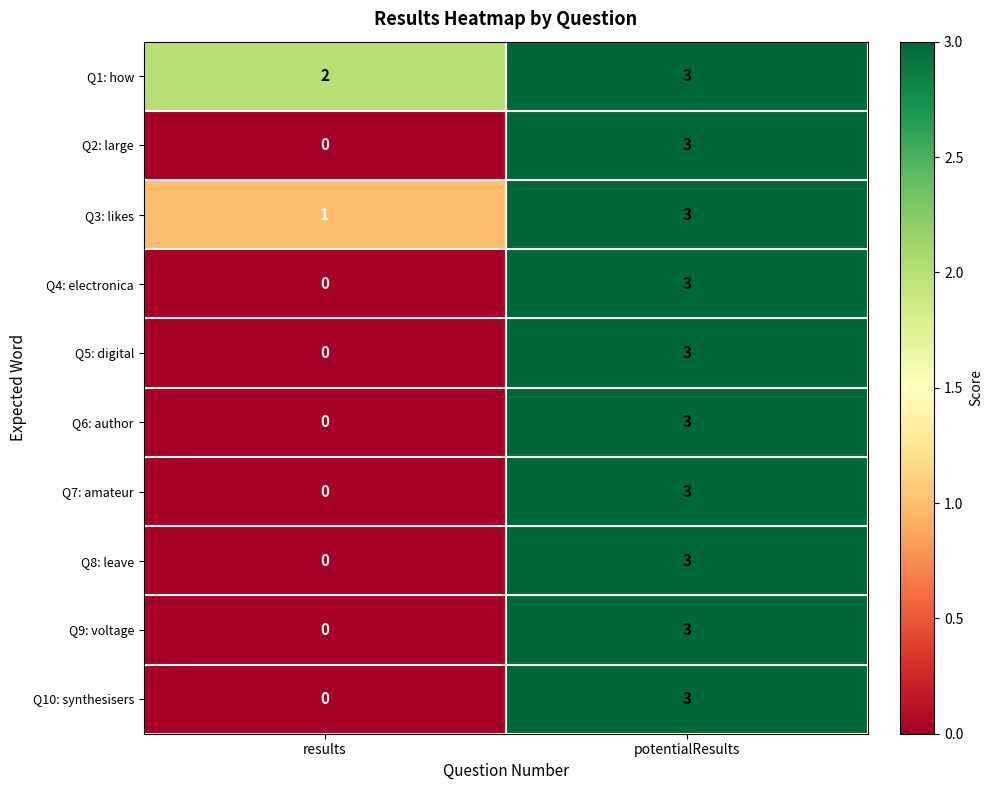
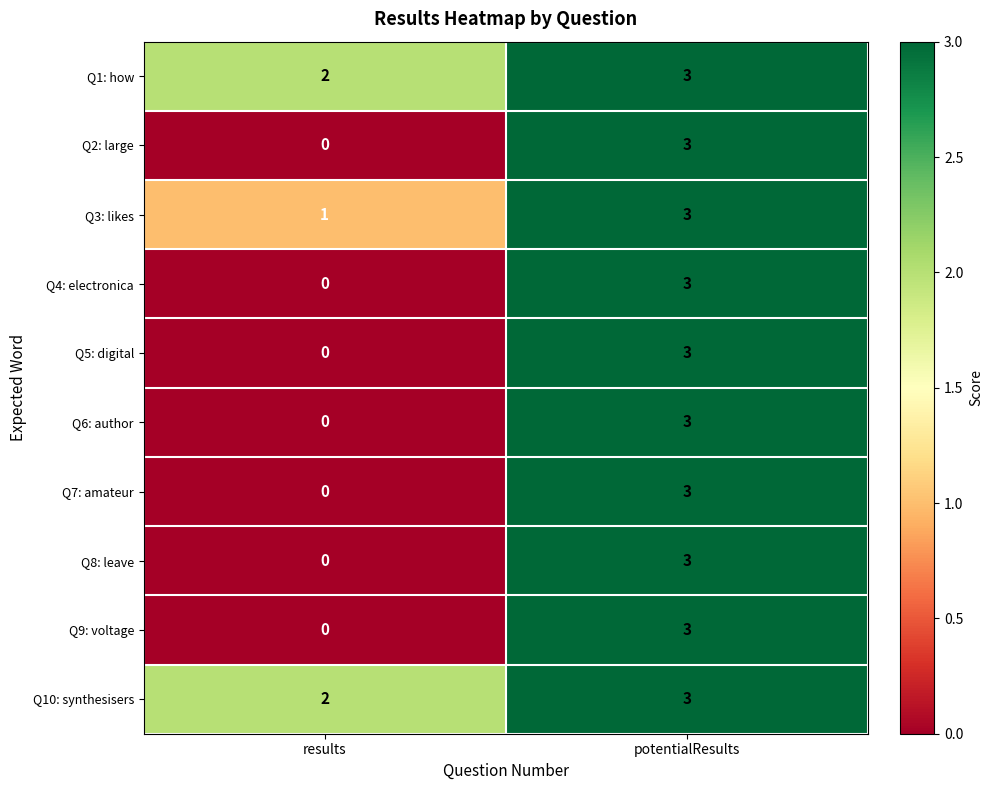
Q10: synthesisers, results: 0 -> 2
